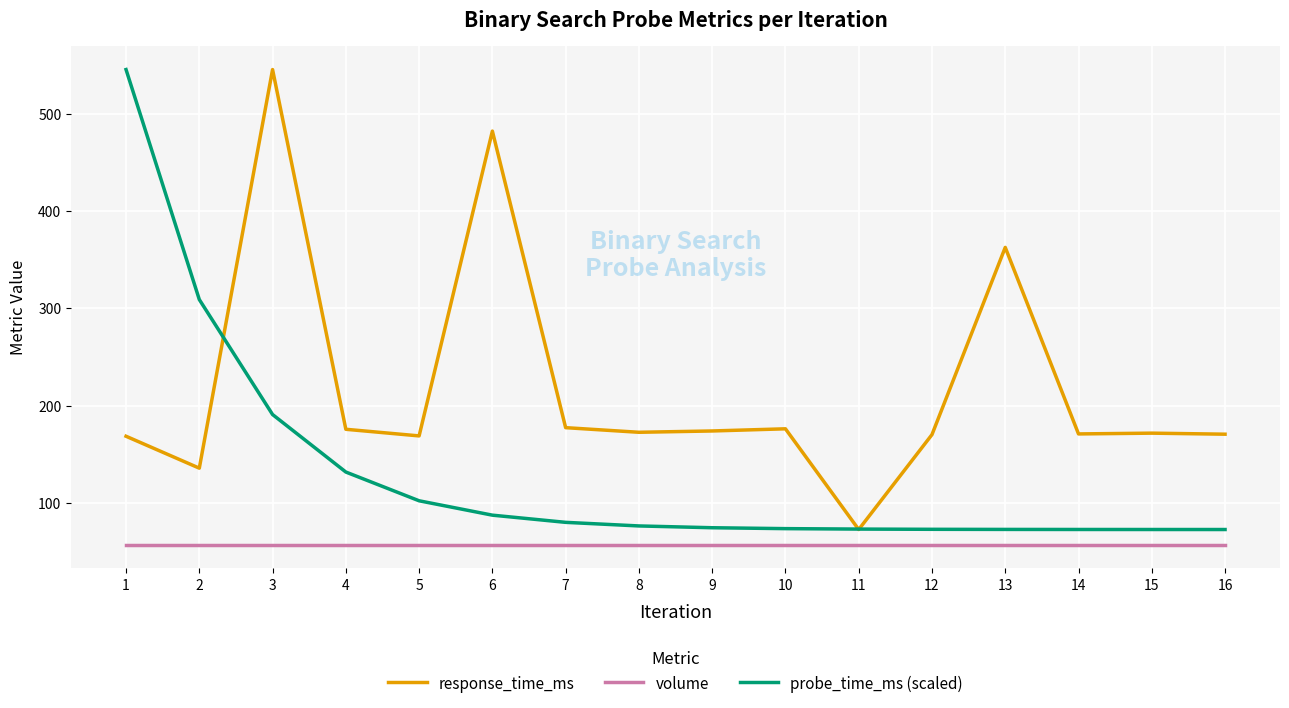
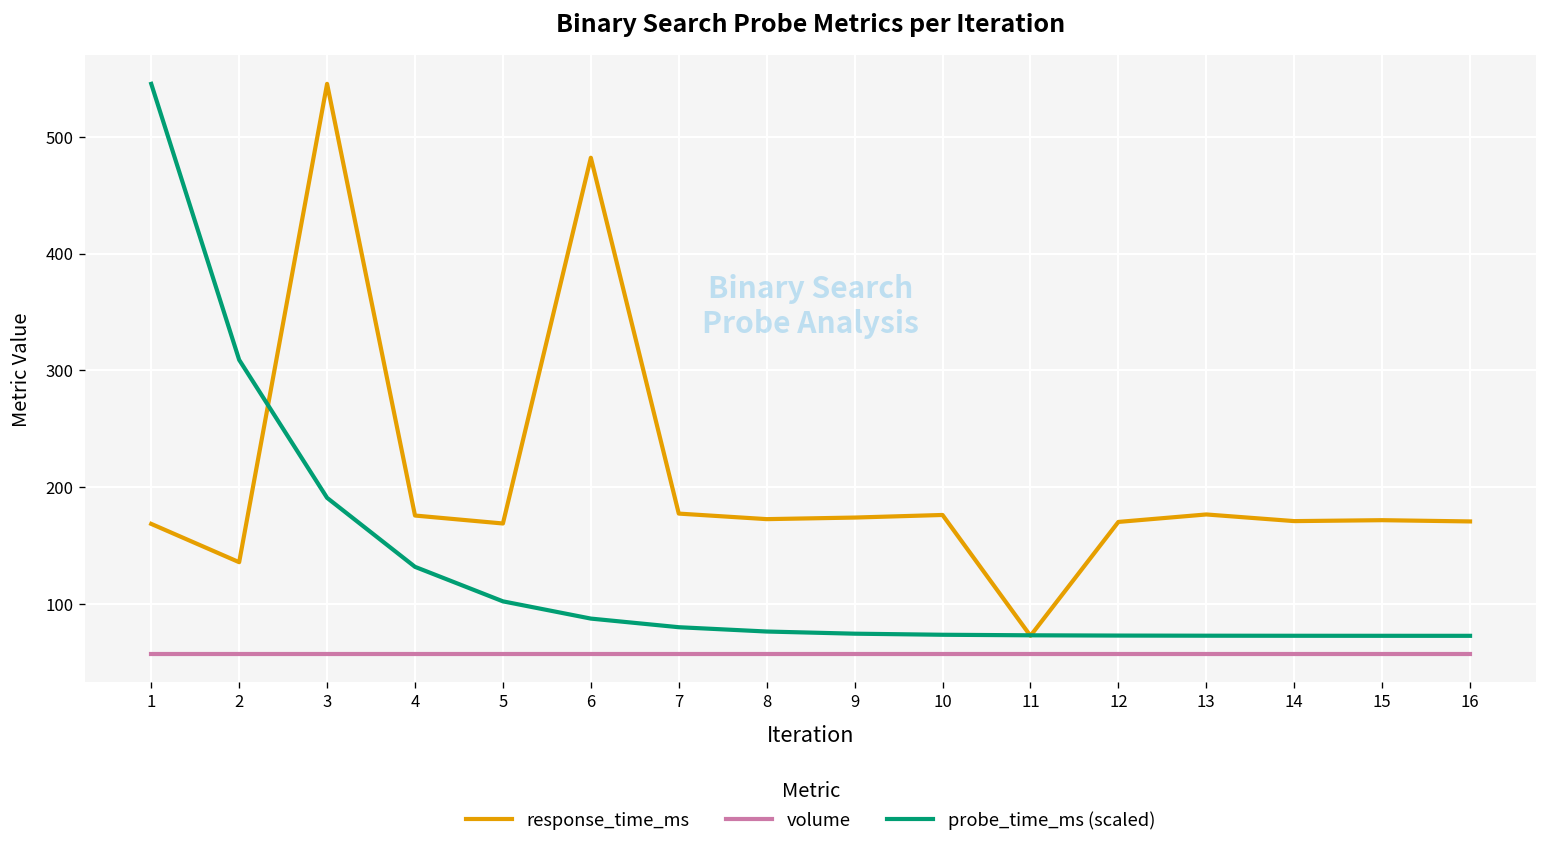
response_time_ms, 13: 360 -> 180
